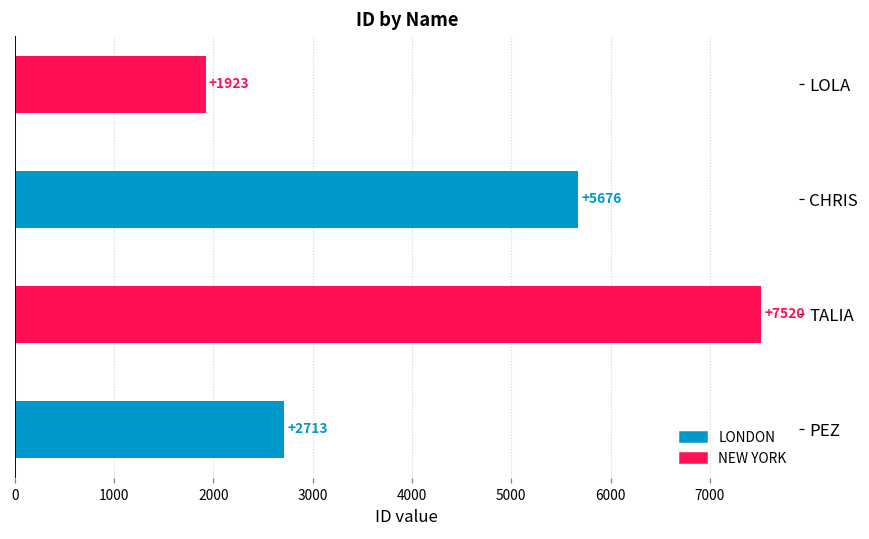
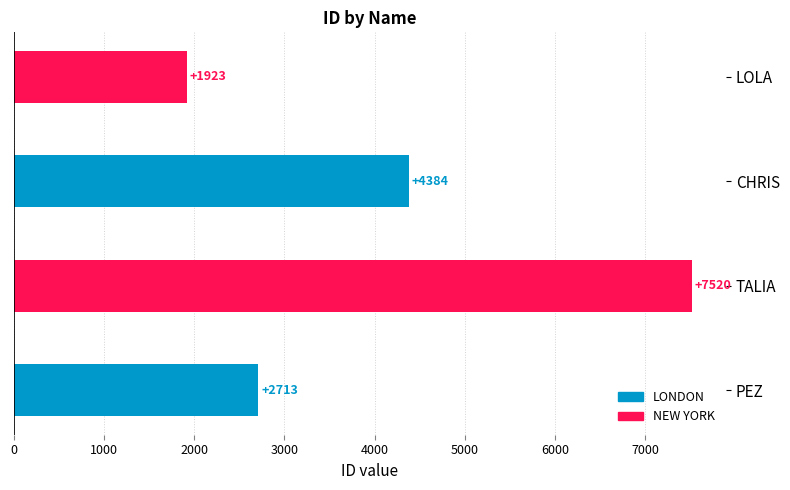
CHRIS: +5676 -> +4384
